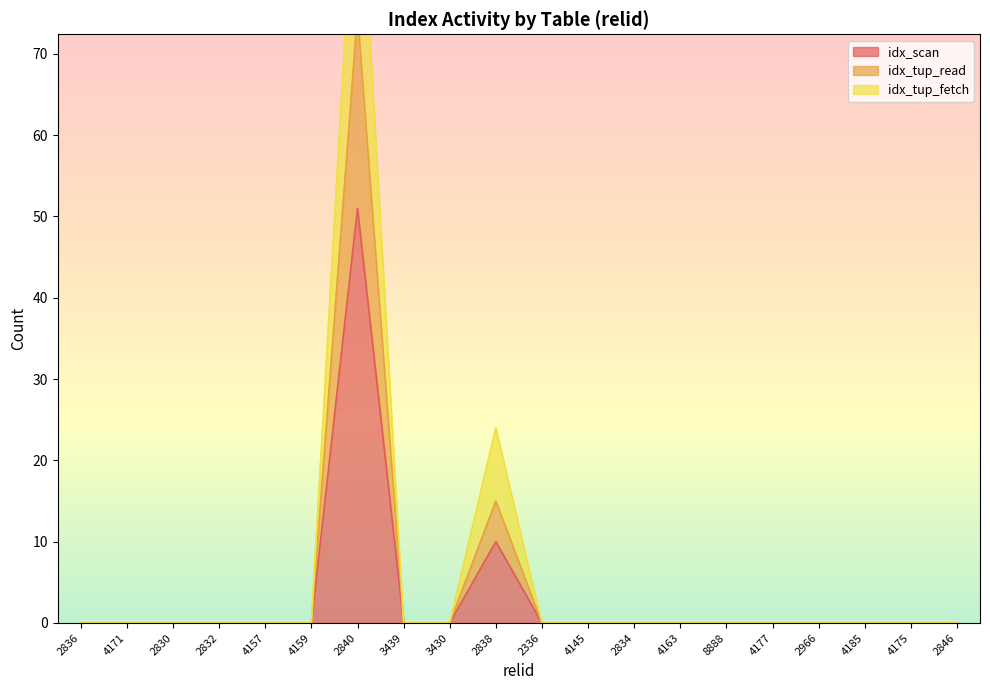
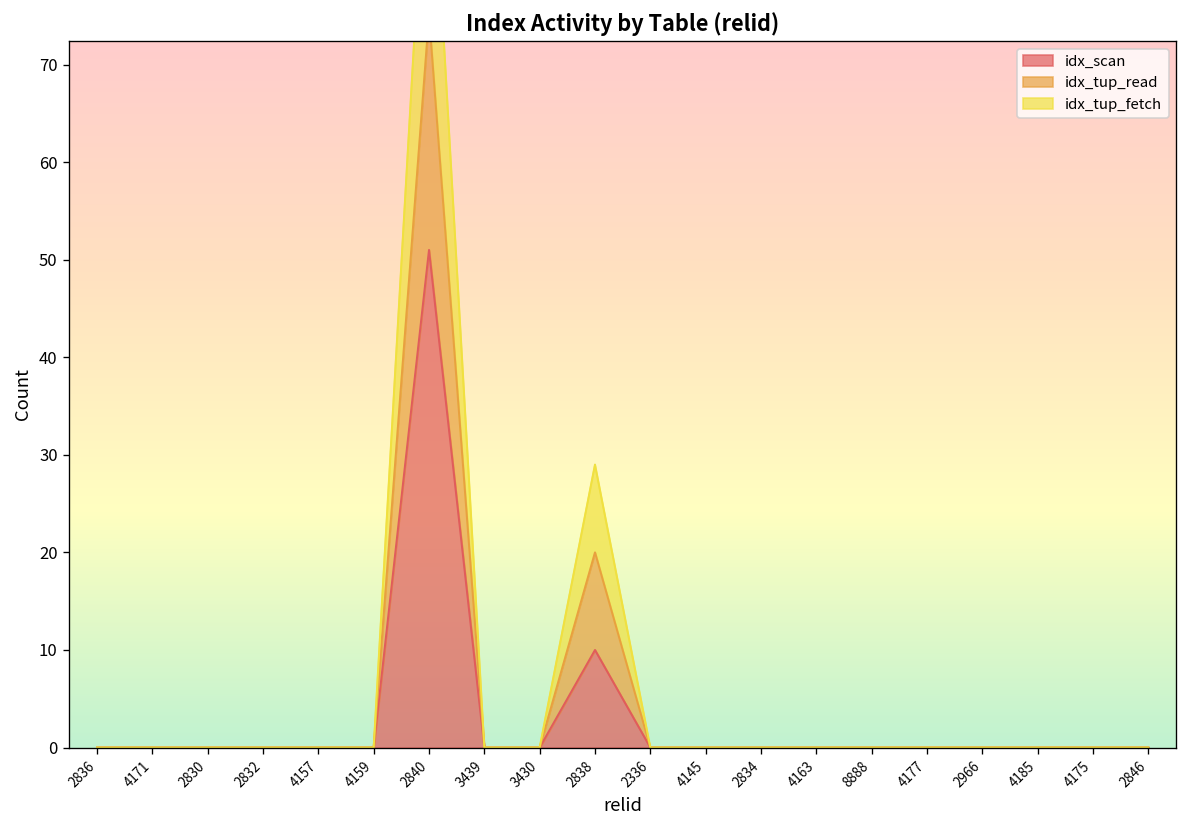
idx_tup_read, 2838: 5 -> 10
